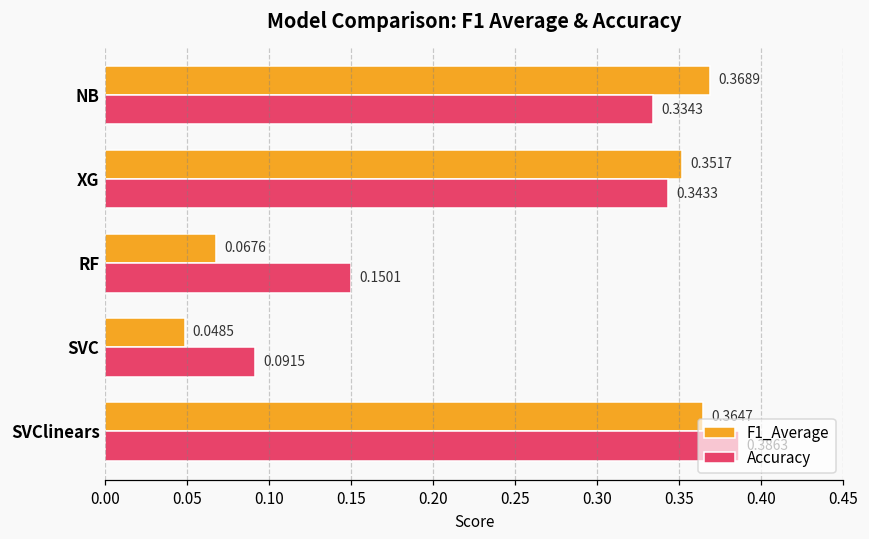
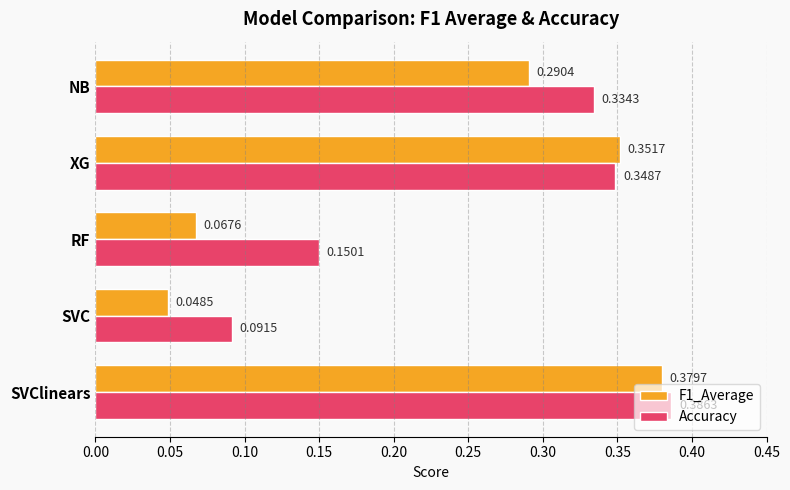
F1_Average, NB: 0.3689 -> 0.2904
Accuracy, XG: 0.3433 -> 0.3487
F1_Average, SVClinears: 0.365 -> 0.380
